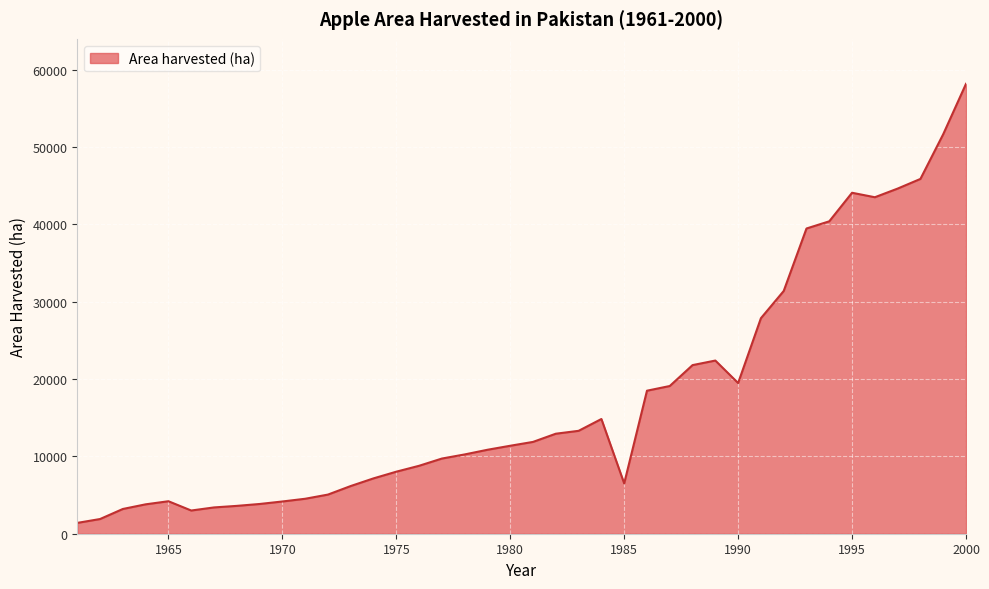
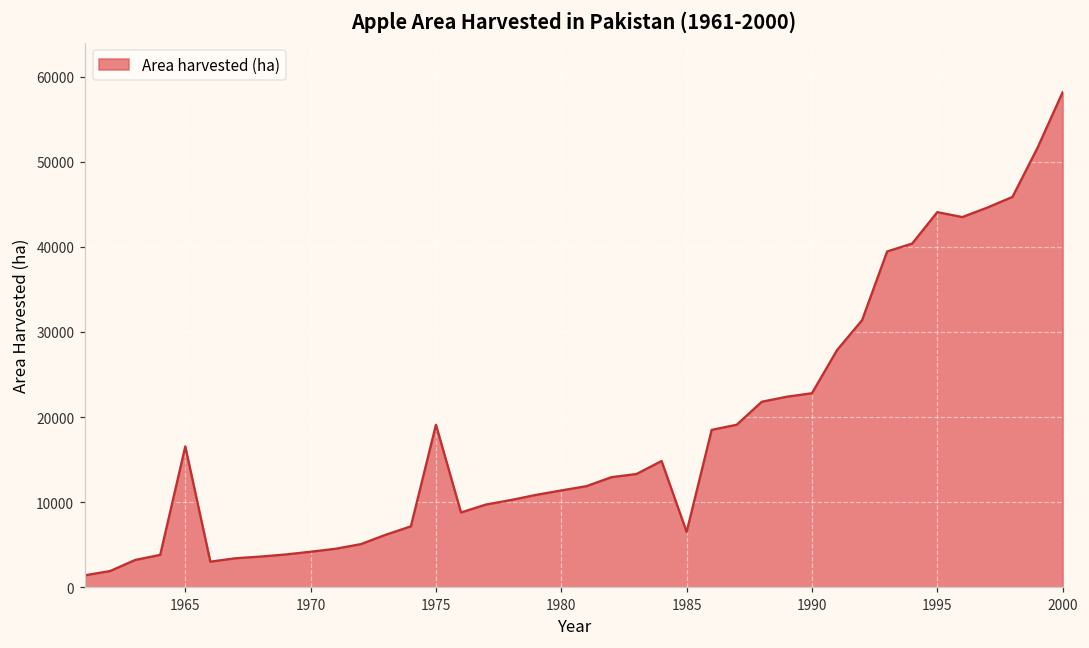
1965: 4000 -> 17000
1975: 8000 -> 19000
1990: 19000 -> 23000
